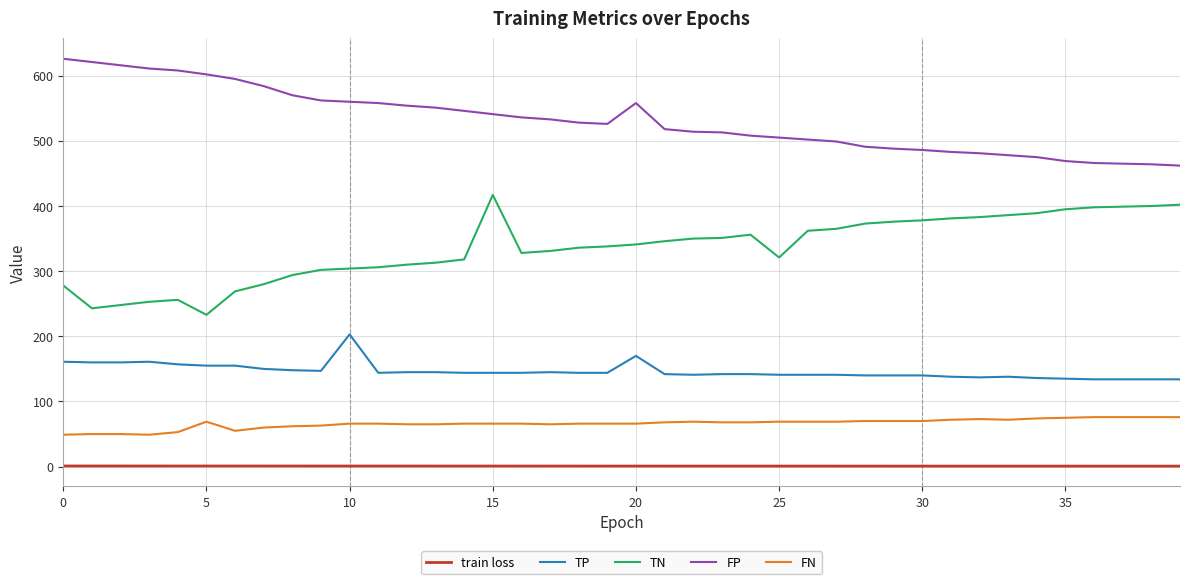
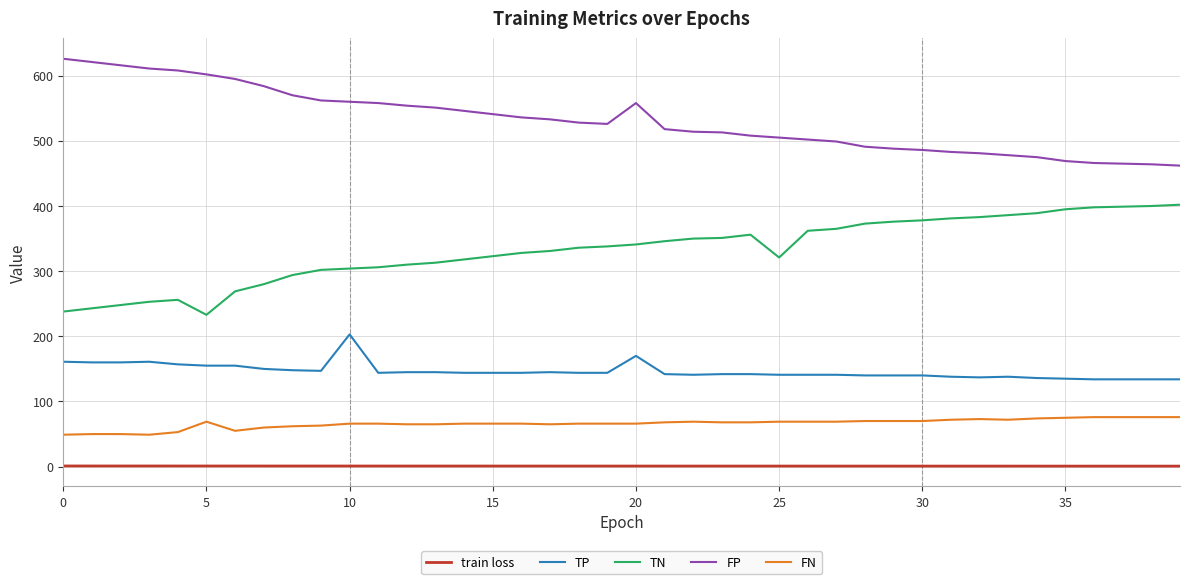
TN, 0: 280 -> 240
TN, 15: 420 -> 320
